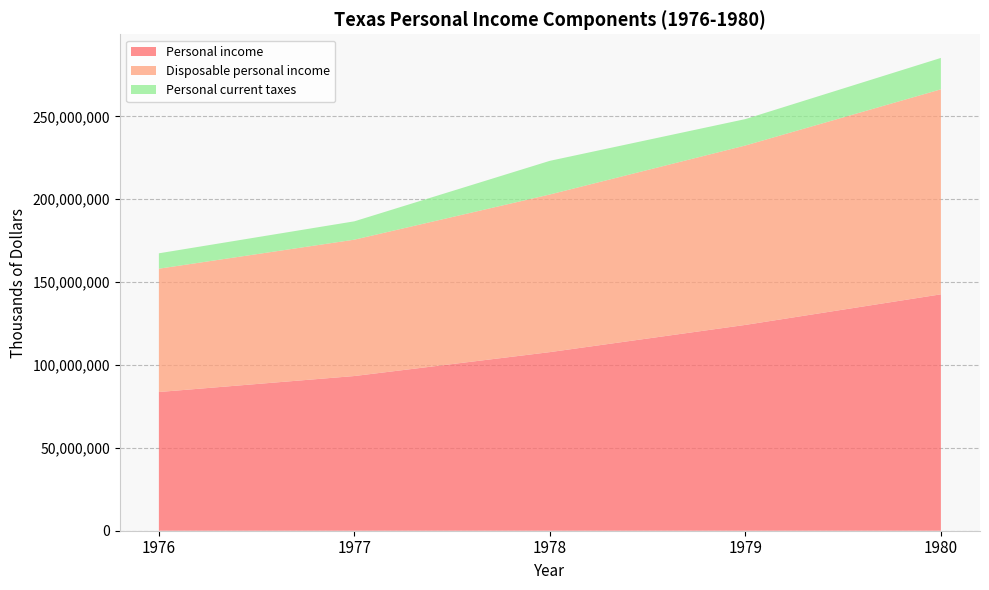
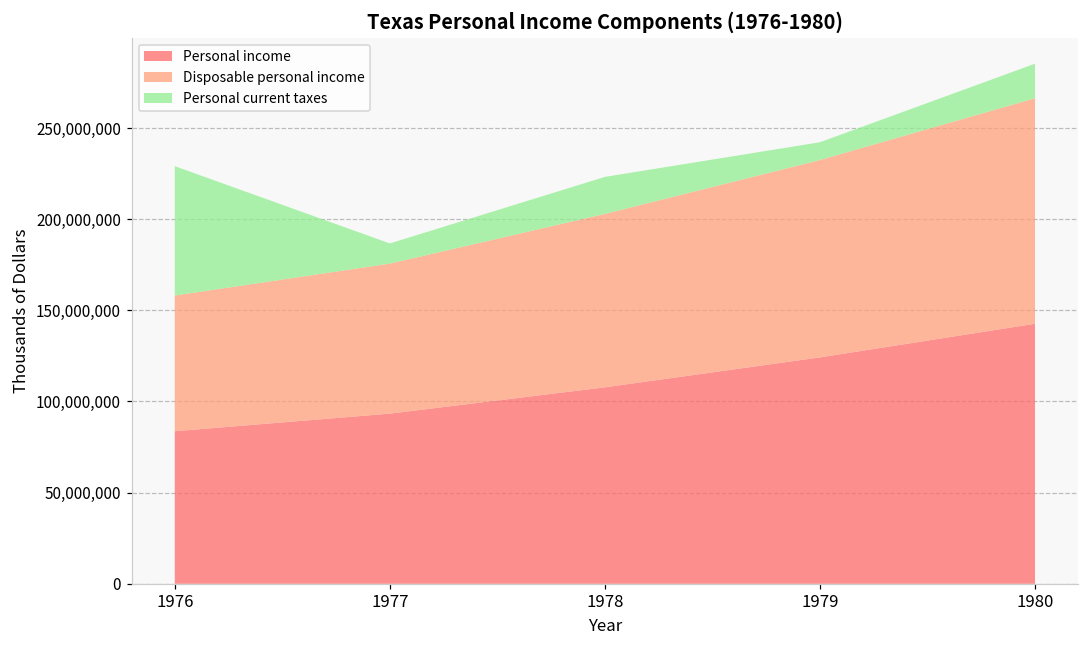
Personal current taxes, 1976: 9,000,000 -> 71,000,000
Personal current taxes, 1979: 16,000,000 -> 10,000,000
